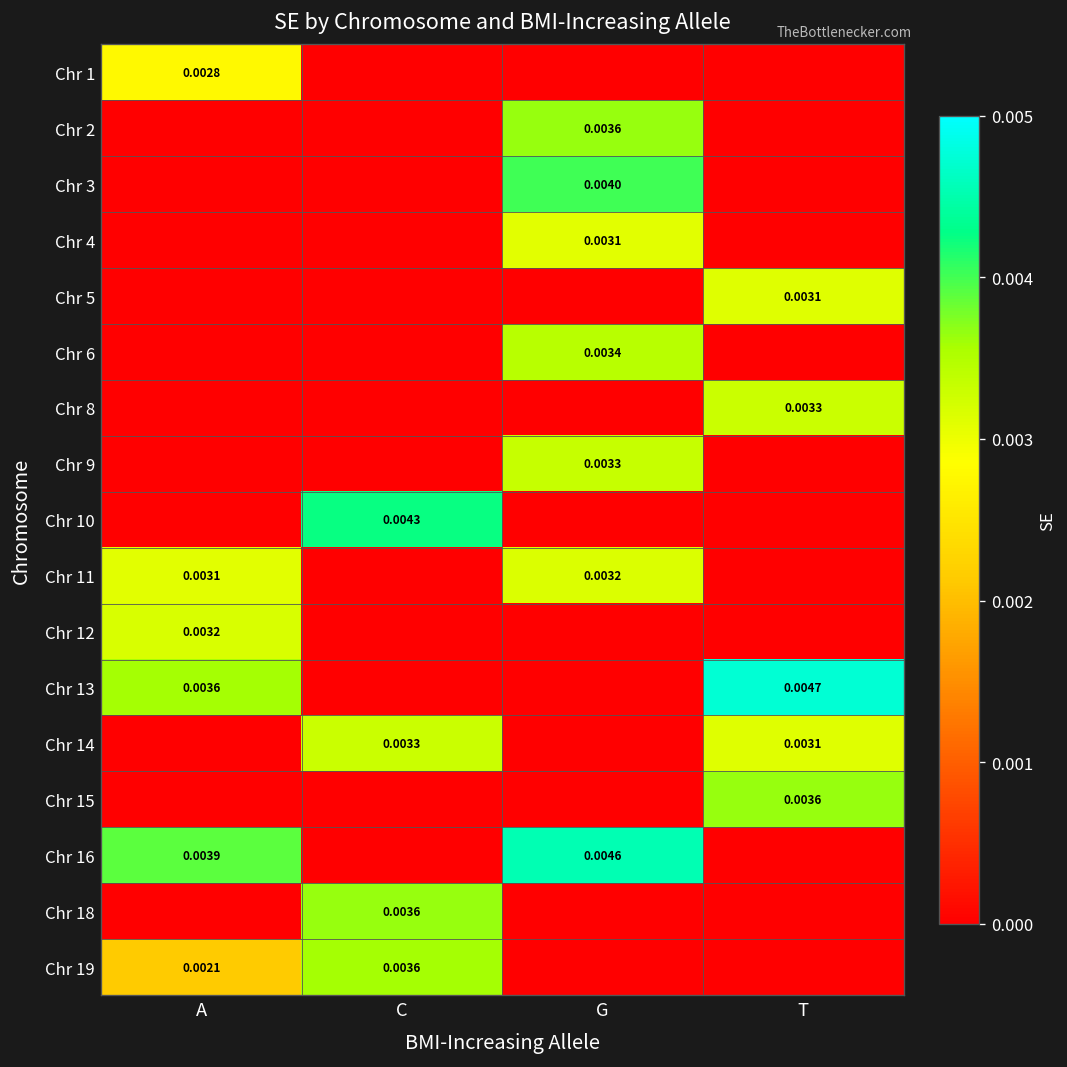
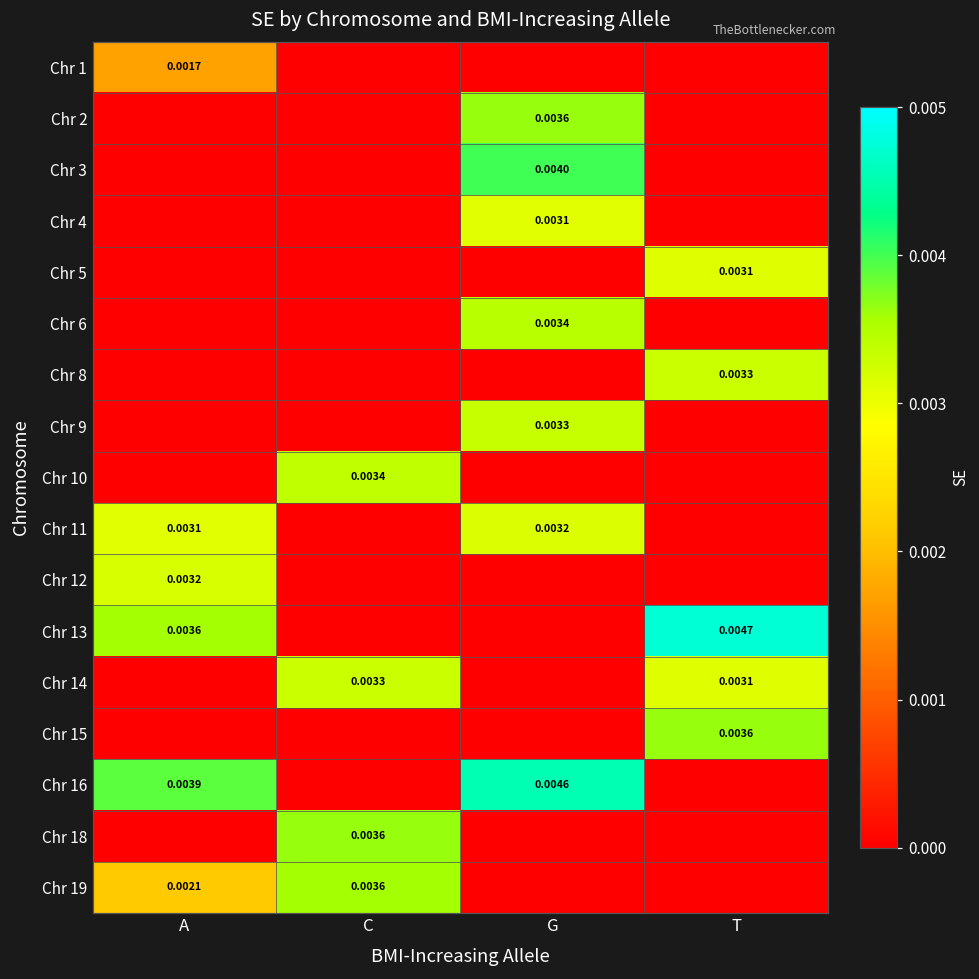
Chr 1, A: 0.0028 -> 0.0017
Chr 10, C: 0.0043 -> 0.0034
